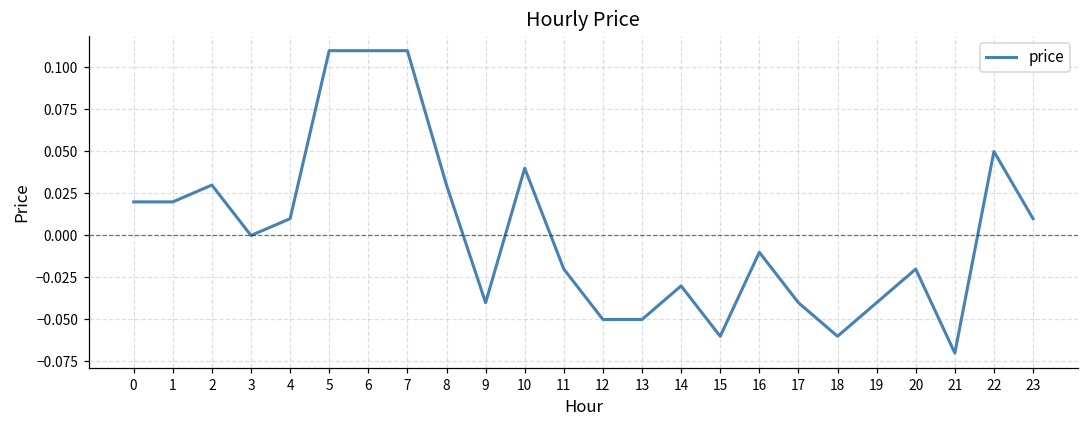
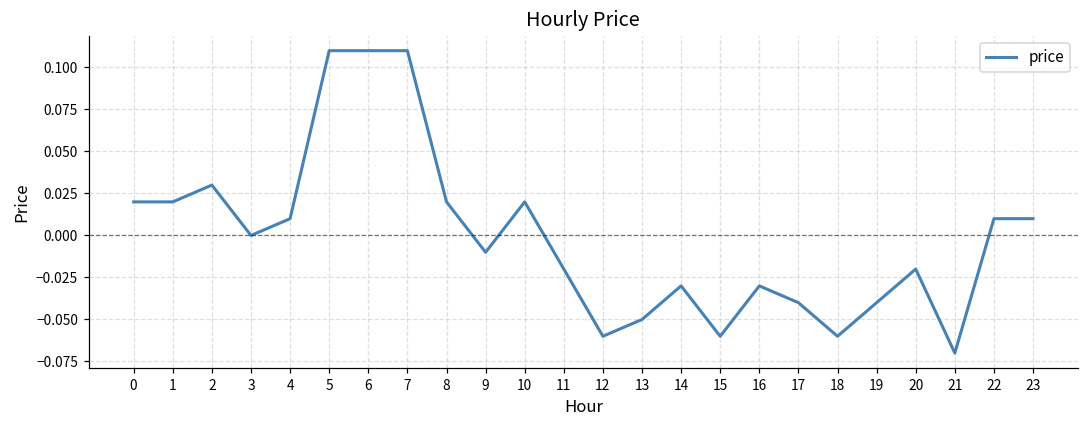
8: 0.03 -> 0.02
9: -0.04 -> -0.01
10: 0.04 -> 0.02
12: -0.05 -> -0.06
16: -0.01 -> -0.03
22: 0.05 -> 0.01
